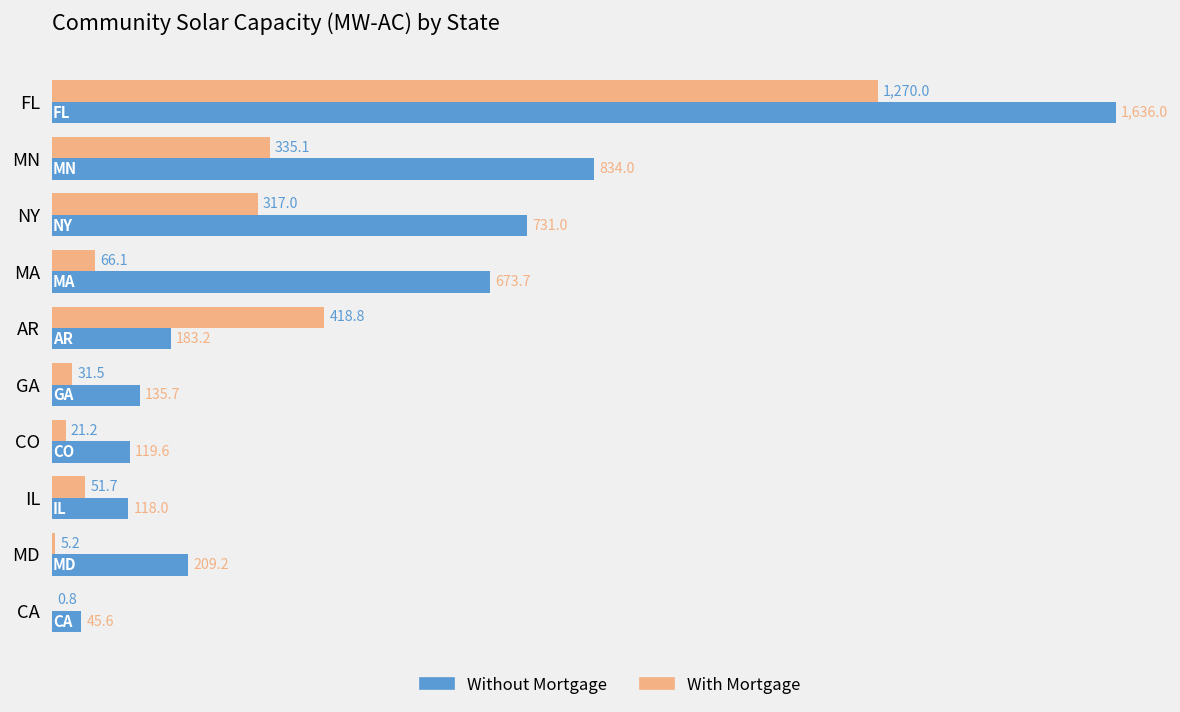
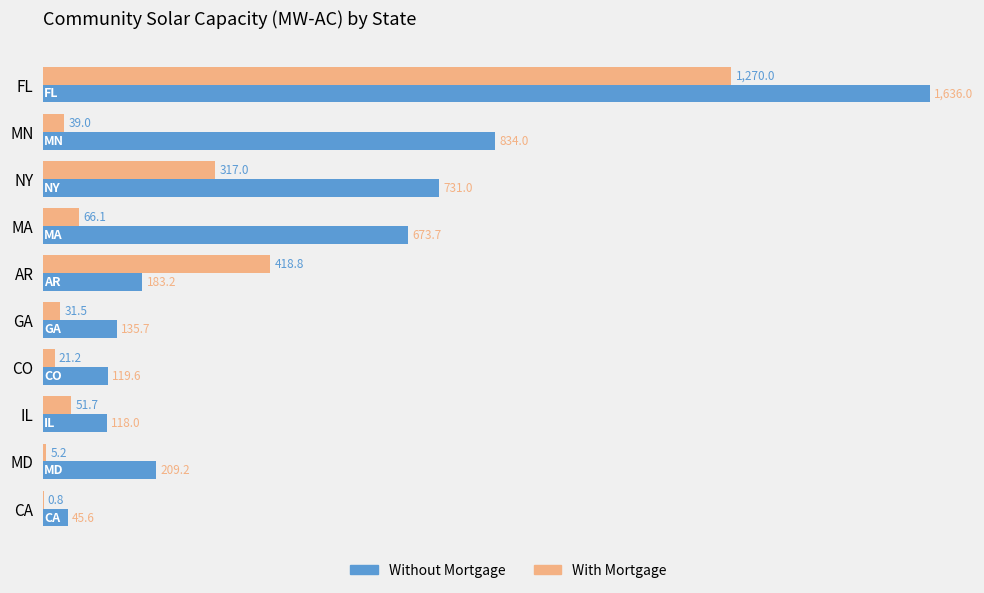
With Mortgage, MN: 335.1 -> 39.0
